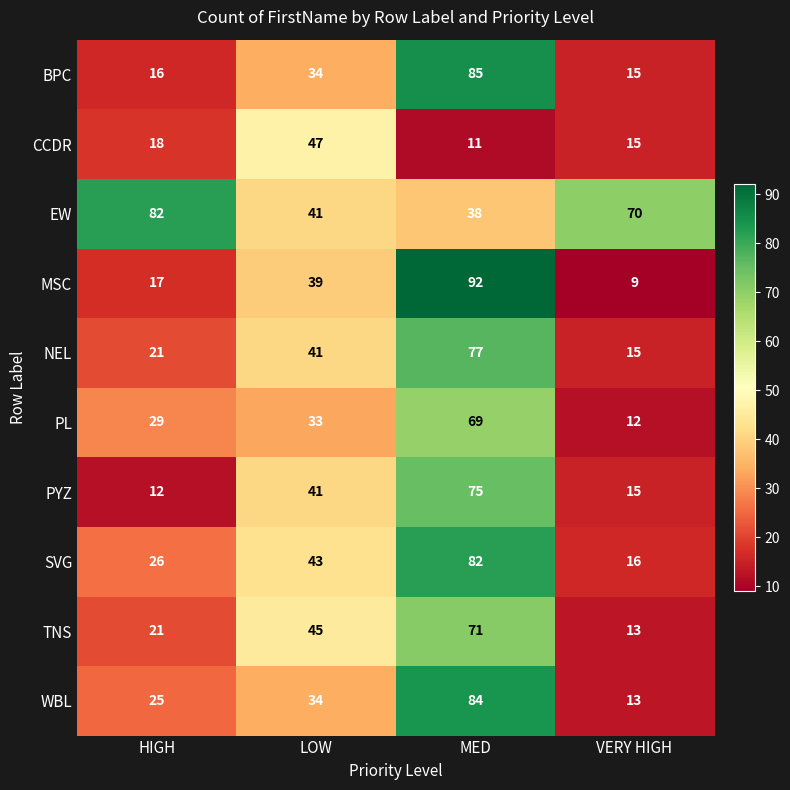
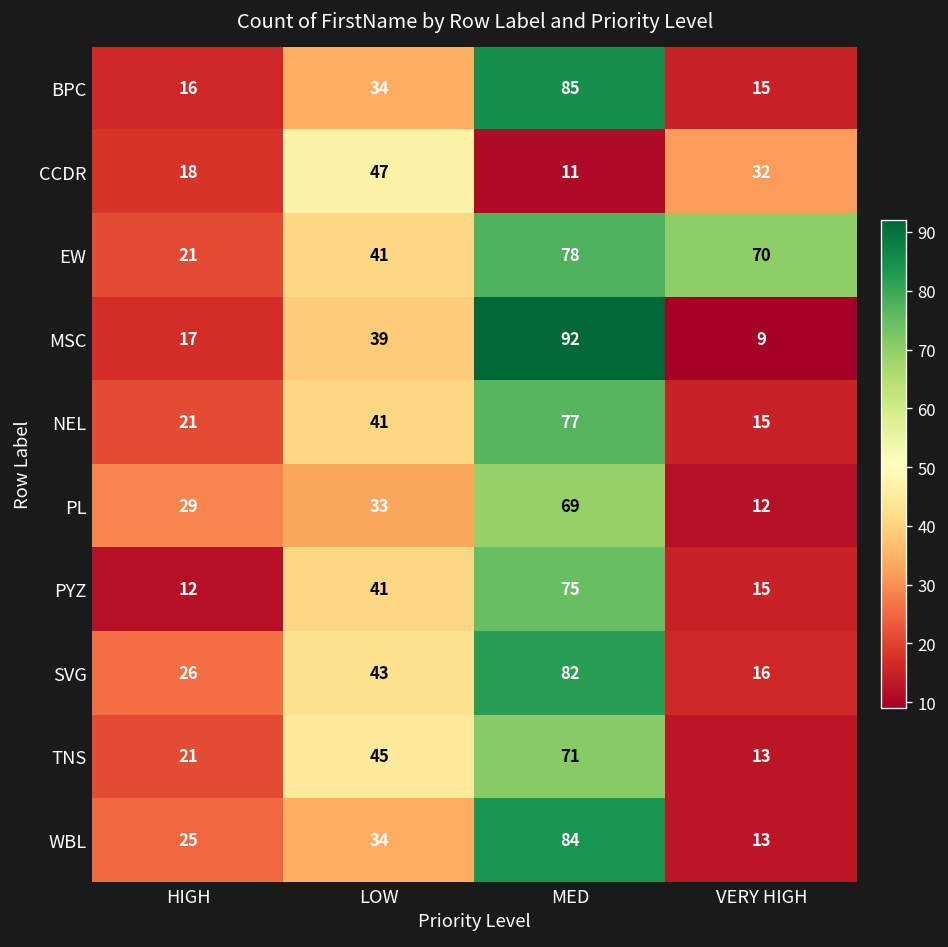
CCDR, VERY HIGH: 15 -> 32
EW, HIGH: 82 -> 21
EW, MED: 38 -> 78
